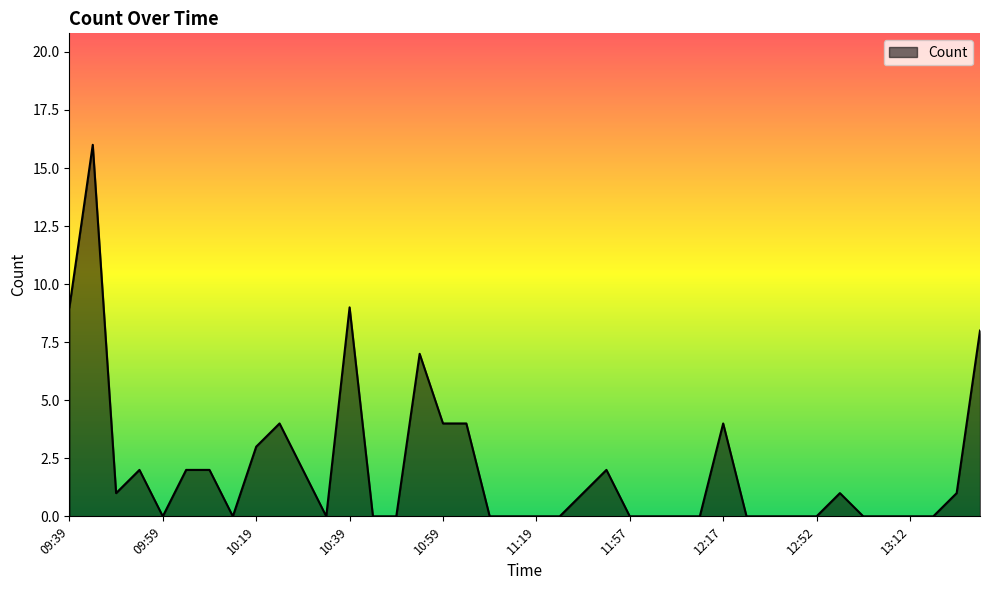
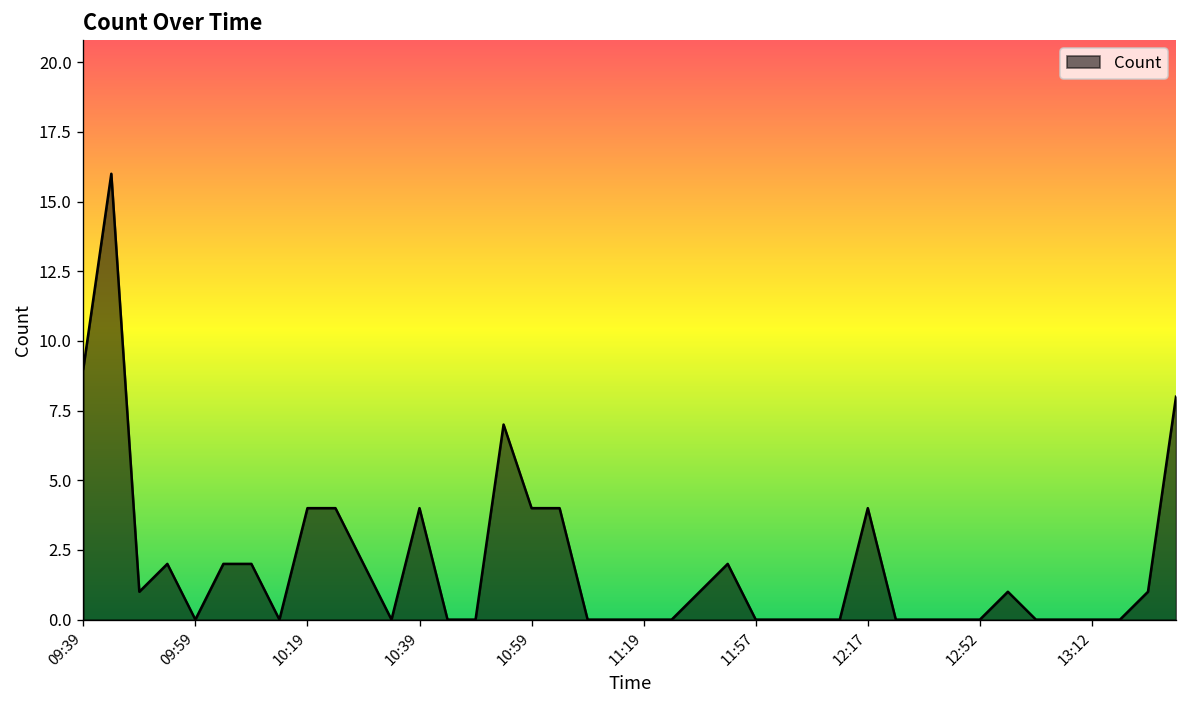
10:19: 3 -> 4
10:39: 9 -> 4
